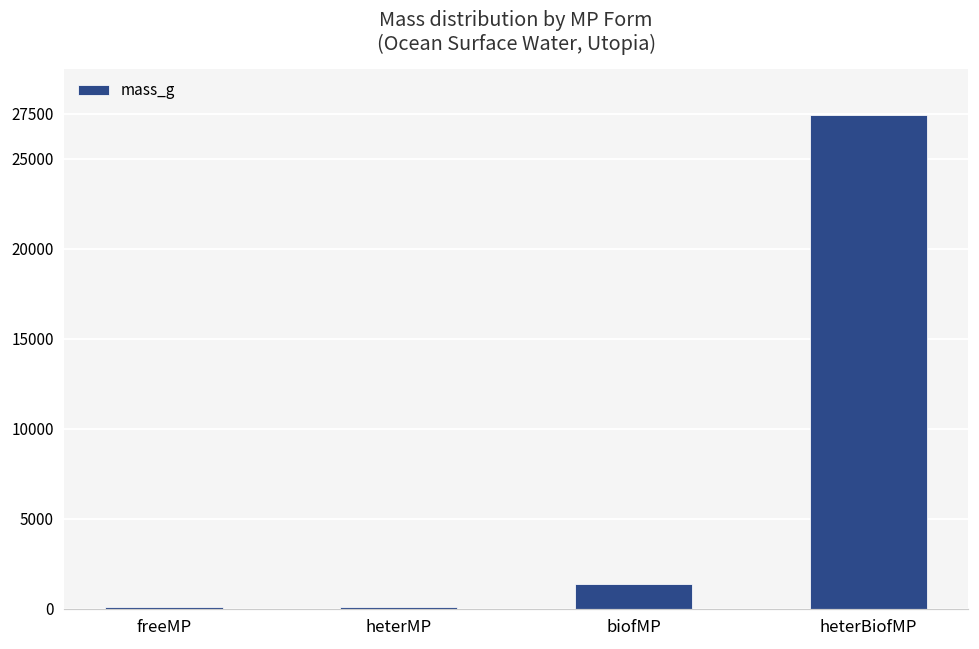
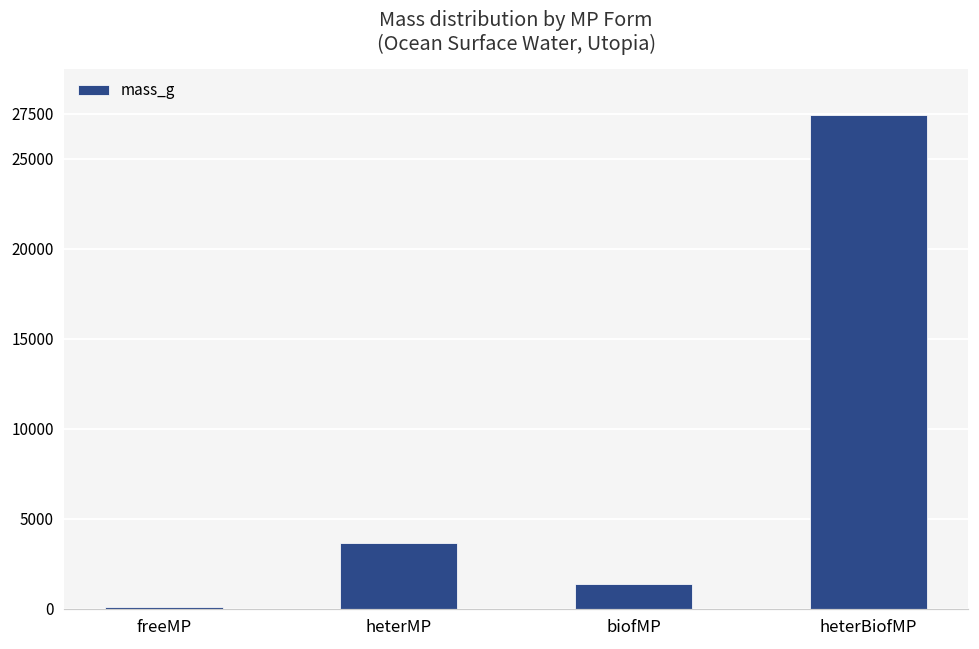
heterMP: 100 -> 3600
